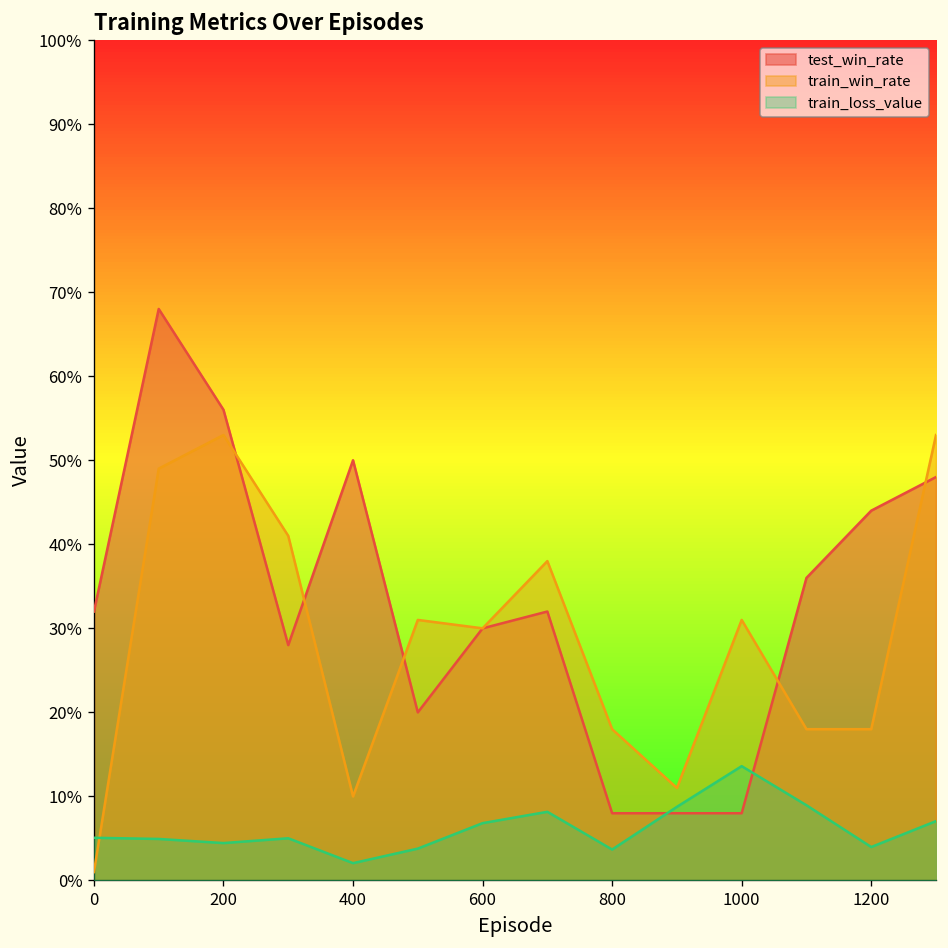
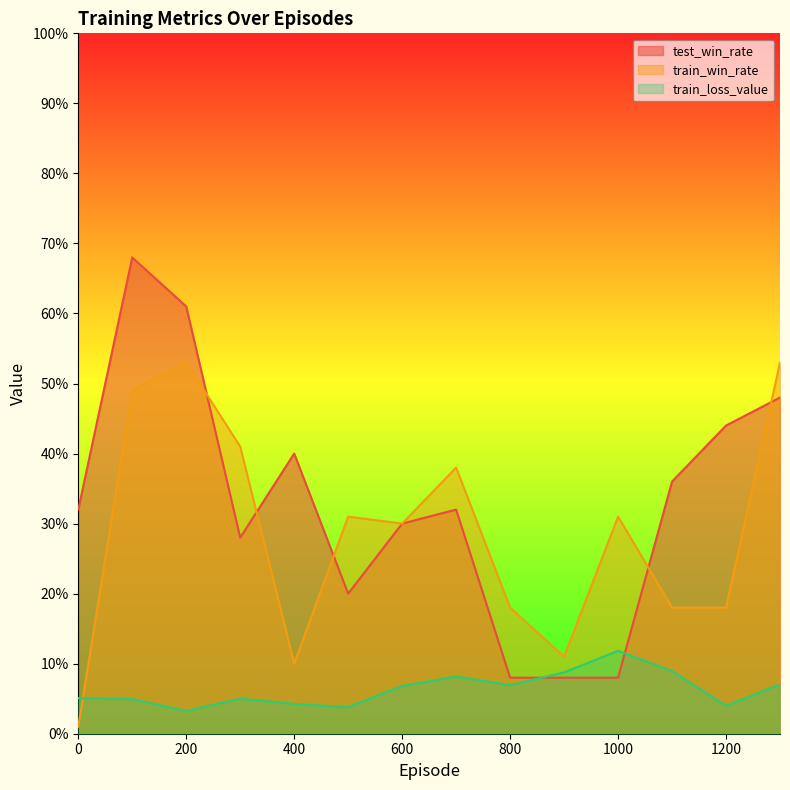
test_win_rate, 200: 56% -> 61%
train_loss_value, 200: 4% -> 3%
test_win_rate, 400: 50% -> 40%
train_loss_value, 400: 2% -> 4%
train_loss_value, 800: 4% -> 7%
train_loss_value, 1000: 14% -> 12%
